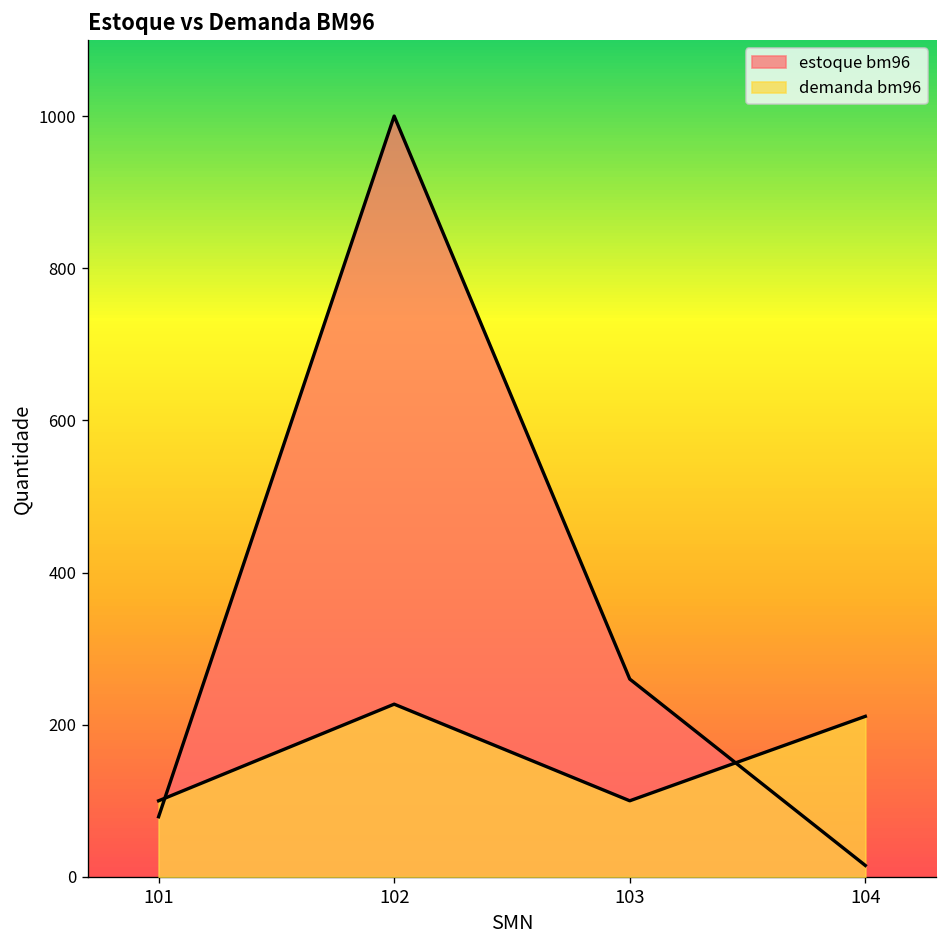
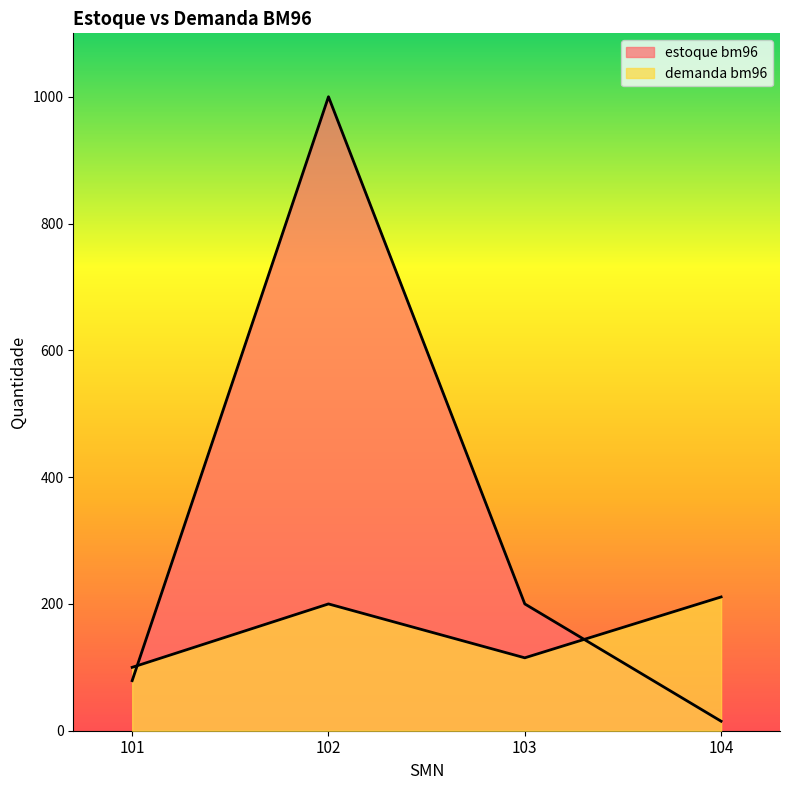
demanda bm96, 102: 230 -> 200
estoque bm96, 103: 260 -> 200
demanda bm96, 103: 100 -> 120
